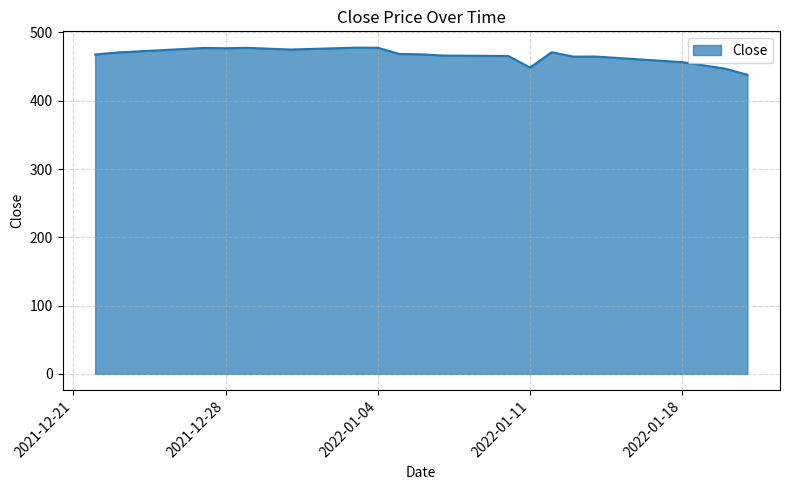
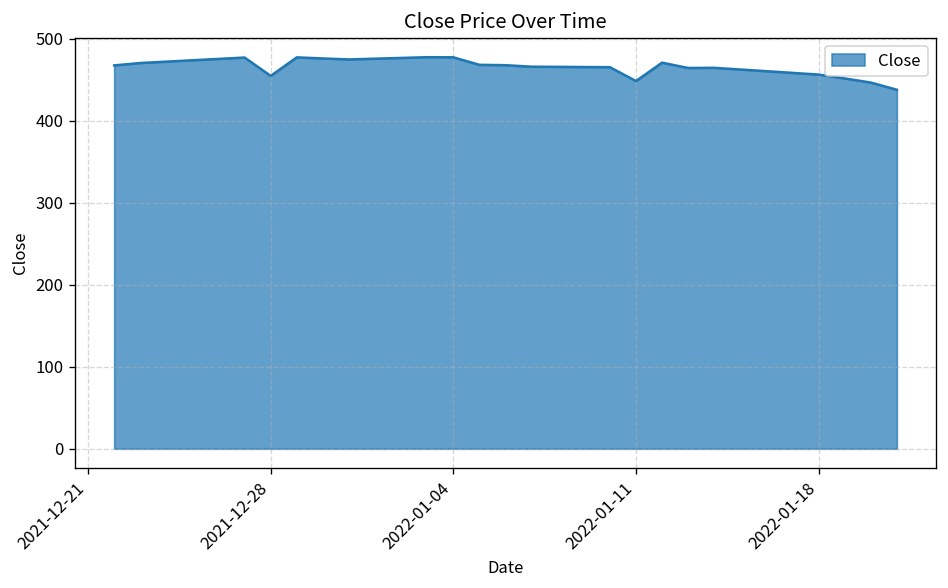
2021-12-28: 480 -> 450
